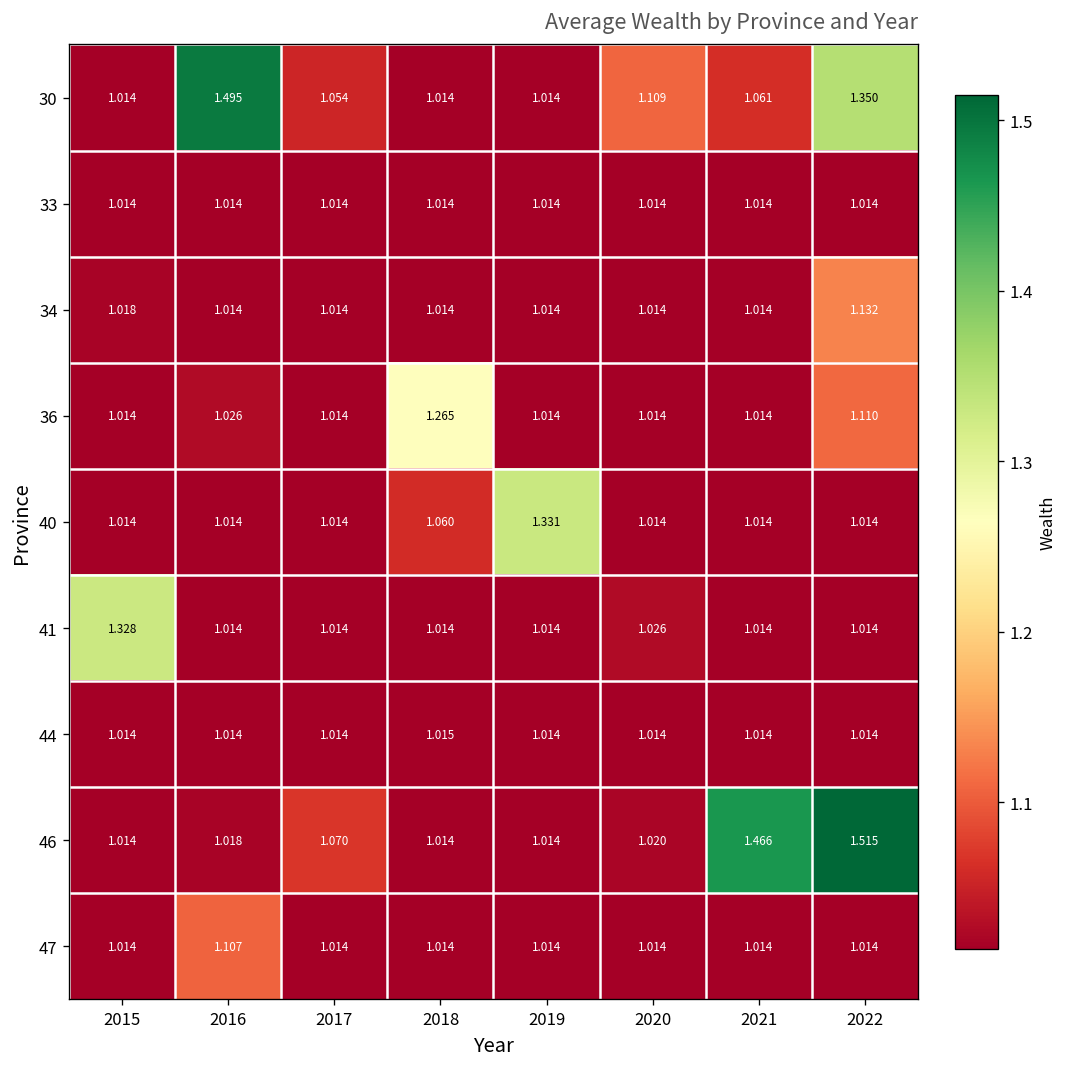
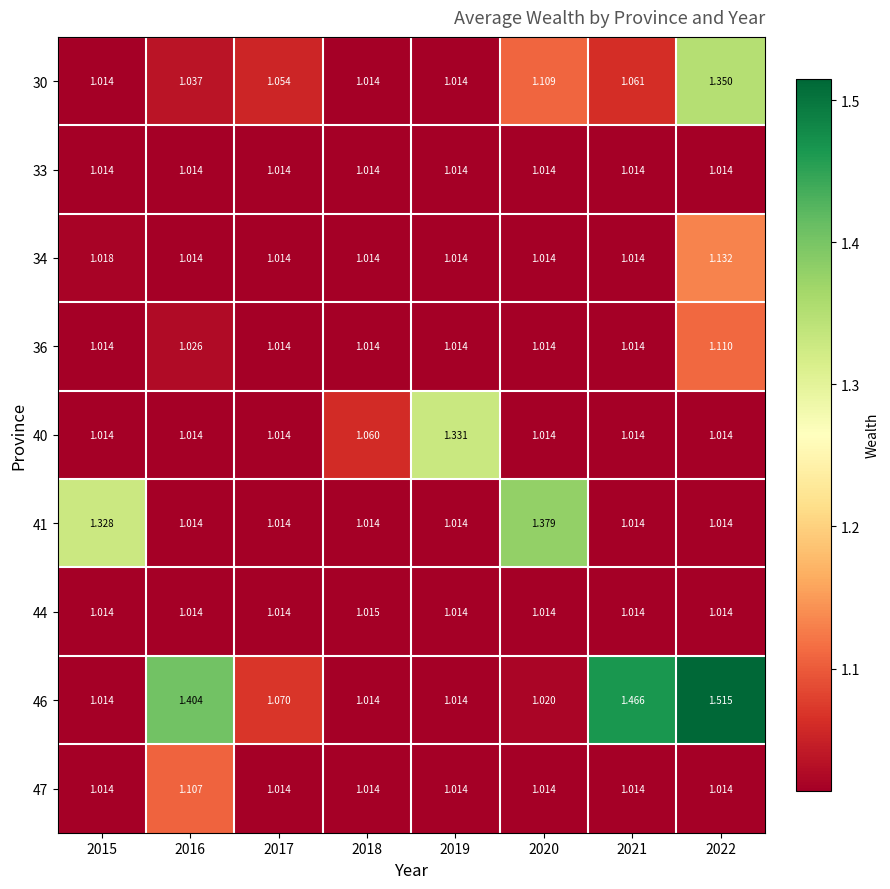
30, 2016: 1.495 -> 1.037
36, 2018: 1.265 -> 1.014
41, 2020: 1.026 -> 1.379
46, 2016: 1.018 -> 1.404
